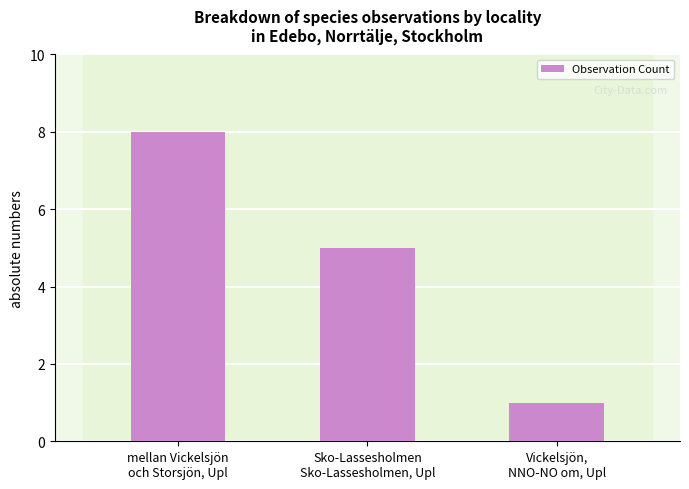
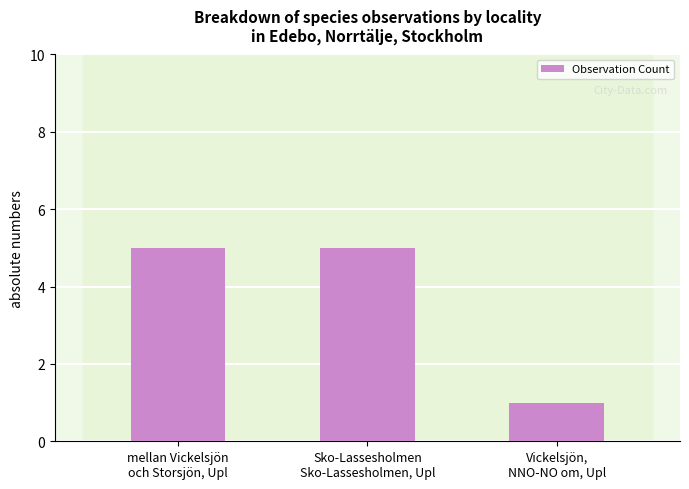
Observation Count, mellan Vickelsjön och Storsjön, Upl: 8 -> 5
